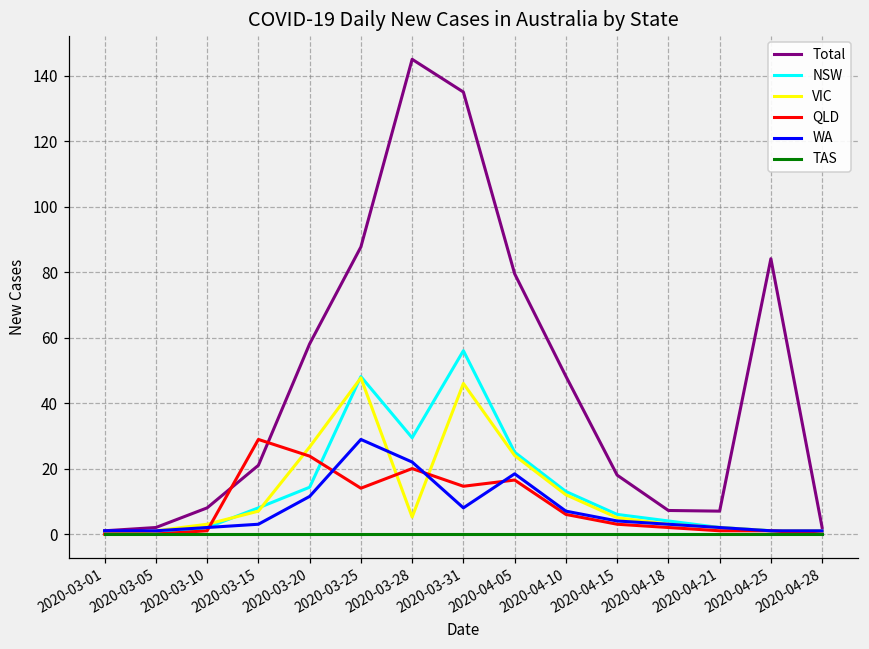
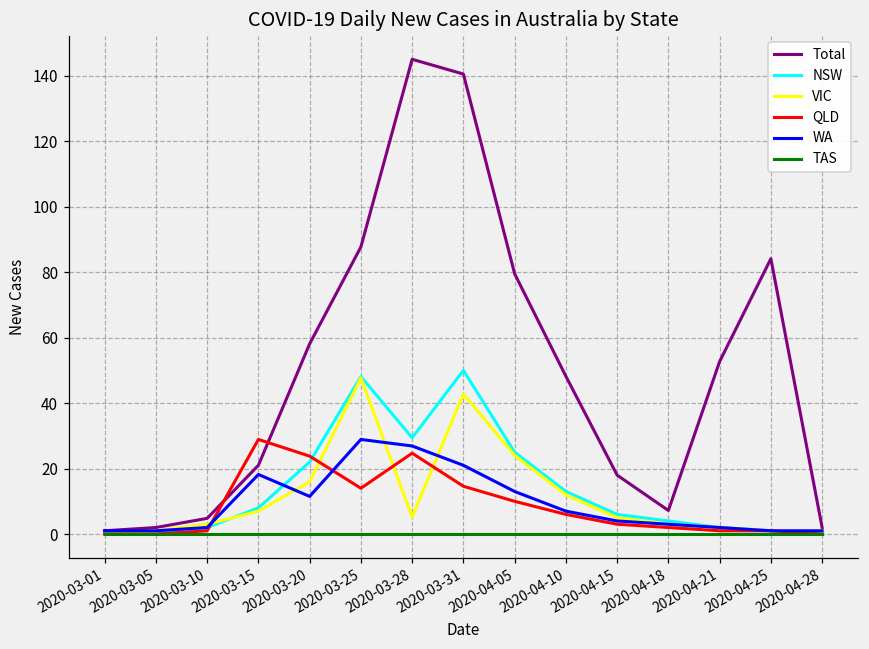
Total, 2020-03-10: 8 -> 5
WA, 2020-03-15: 3 -> 18
NSW, 2020-03-20: 14 -> 22
VIC, 2020-03-20: 27 -> 16
QLD, 2020-03-28: 20 -> 25
WA, 2020-03-28: 22 -> 27
Total, 2020-03-31: 135 -> 141
NSW, 2020-03-31: 56 -> 50
VIC, 2020-03-31: 46 -> 43
WA, 2020-03-31: 8 -> 21
QLD, 2020-04-05: 17 -> 10
WA, 2020-04-05: 18 -> 13
Total, 2020-04-21: 7 -> 53
